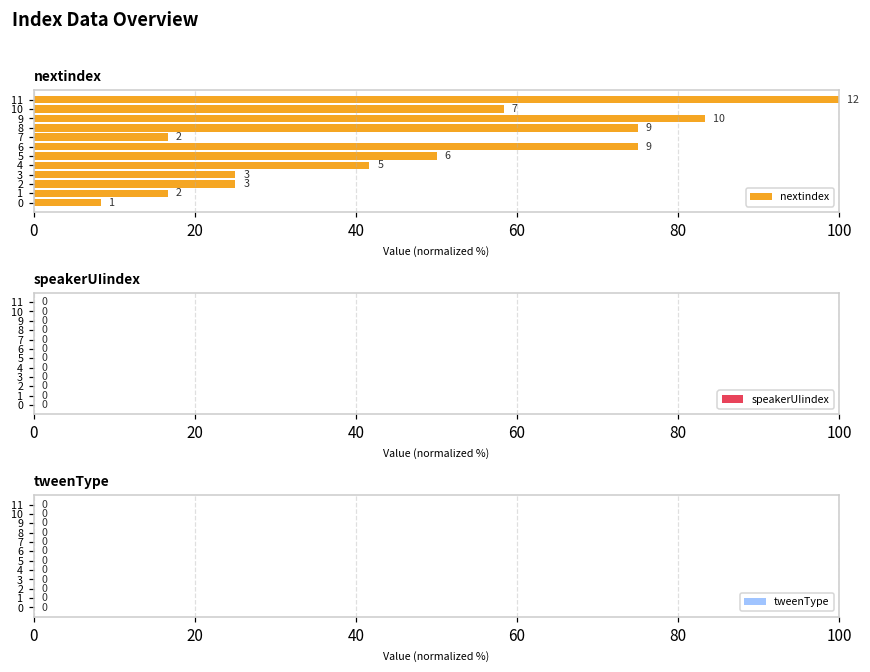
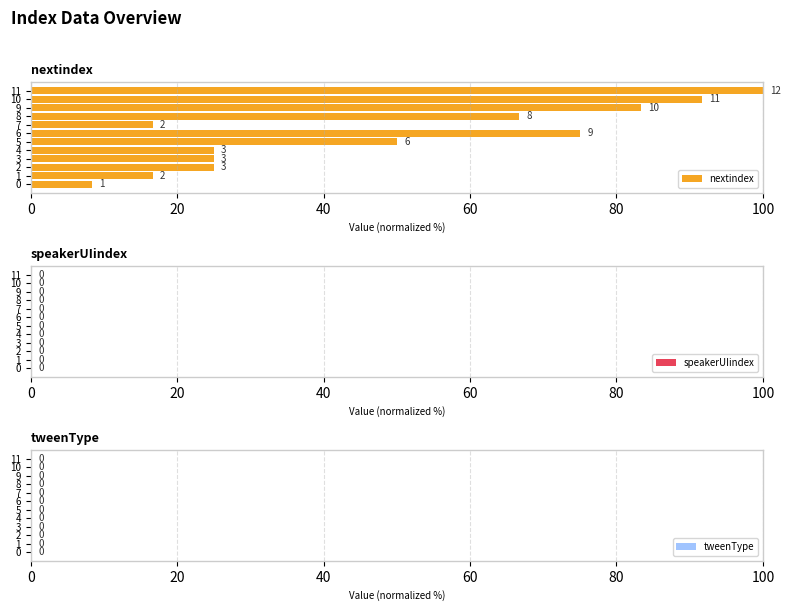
nextindex, 10: 7 -> 11
nextindex, 8: 9 -> 8
nextindex, 4: 5 -> 3
